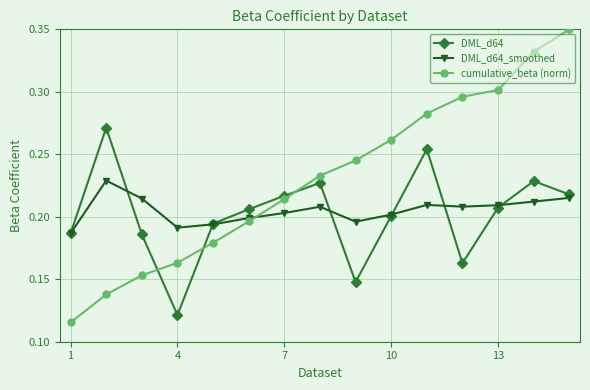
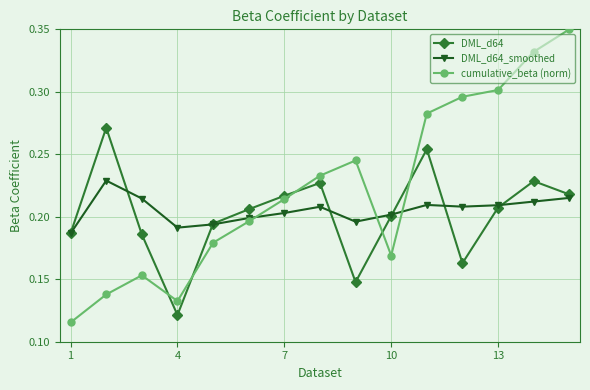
cumulative_beta (norm), 4: 0.163 -> 0.133
cumulative_beta (norm), 10: 0.262 -> 0.169
